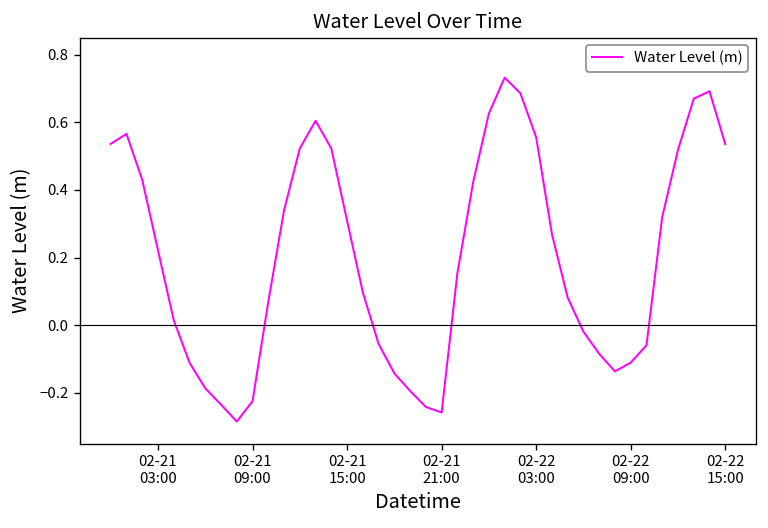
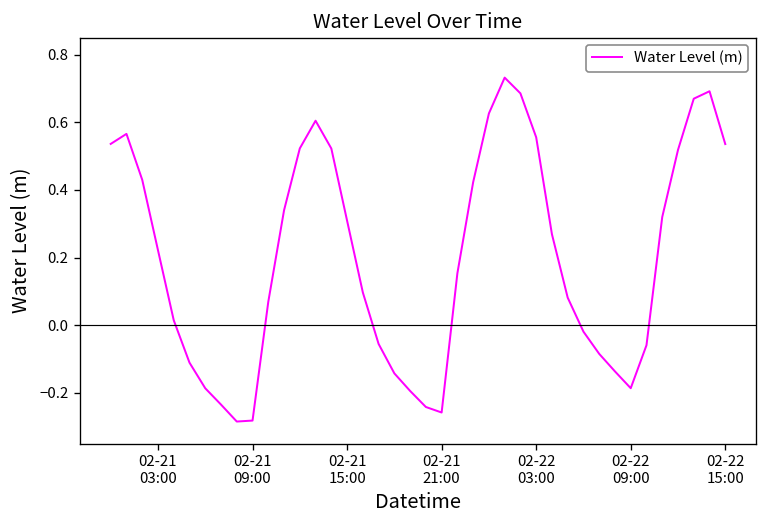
02-21 09:00: -0.22 -> -0.28
02-22 09:00: -0.11 -> -0.19
